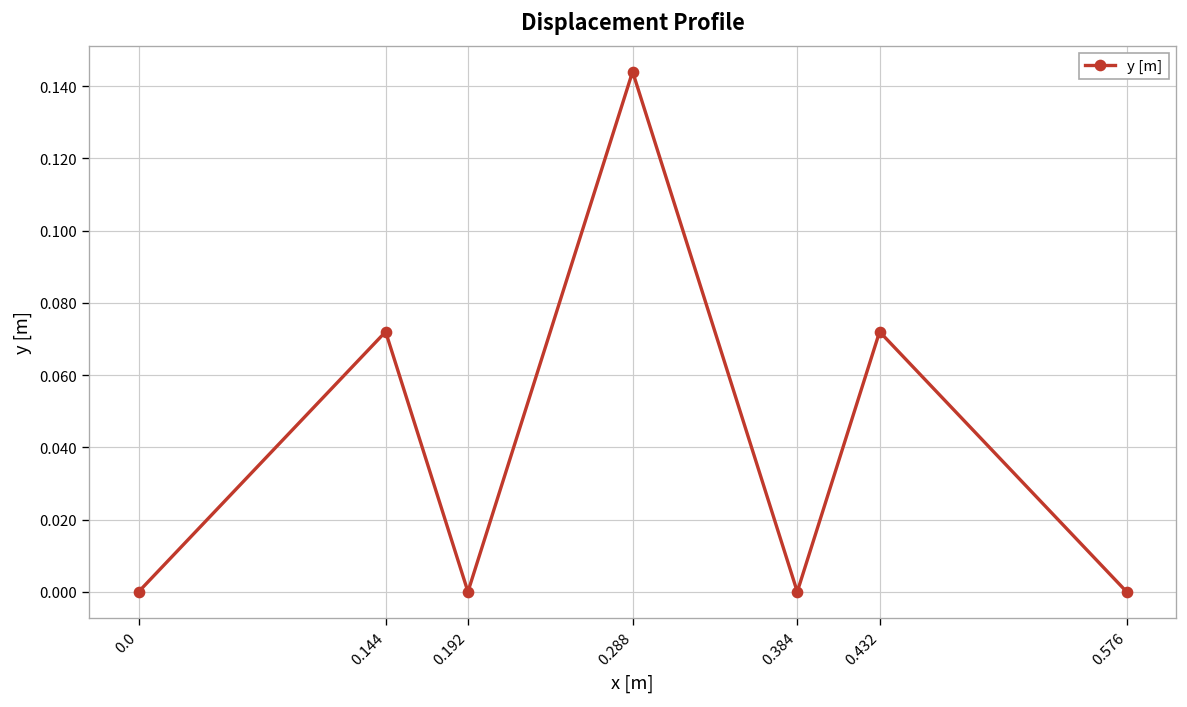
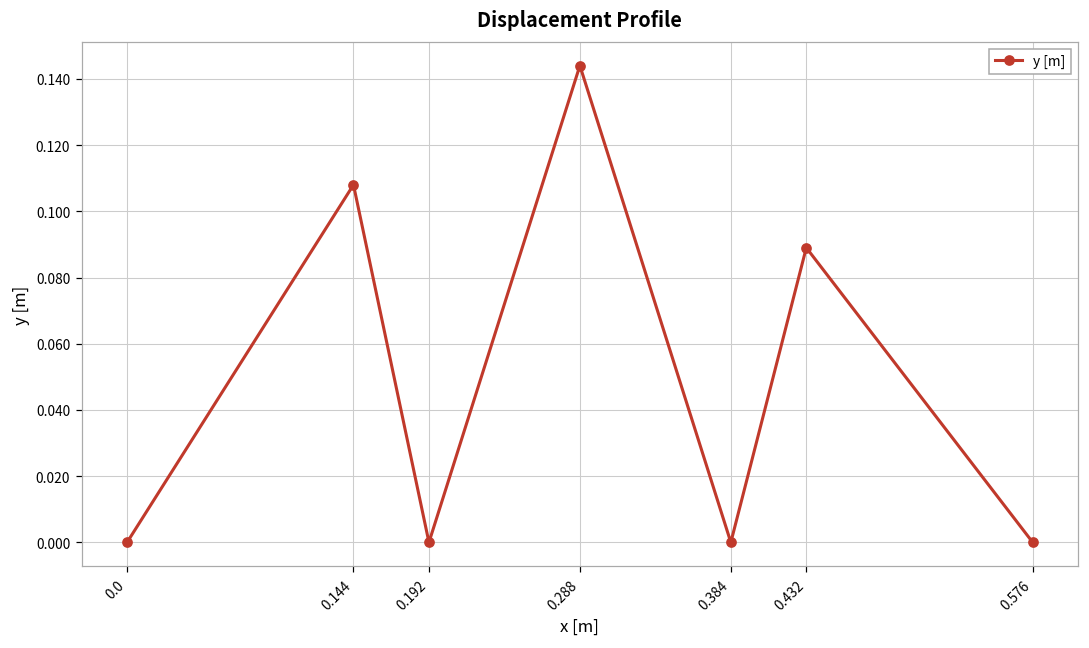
0.144: 0.072 -> 0.108
0.432: 0.072 -> 0.089
